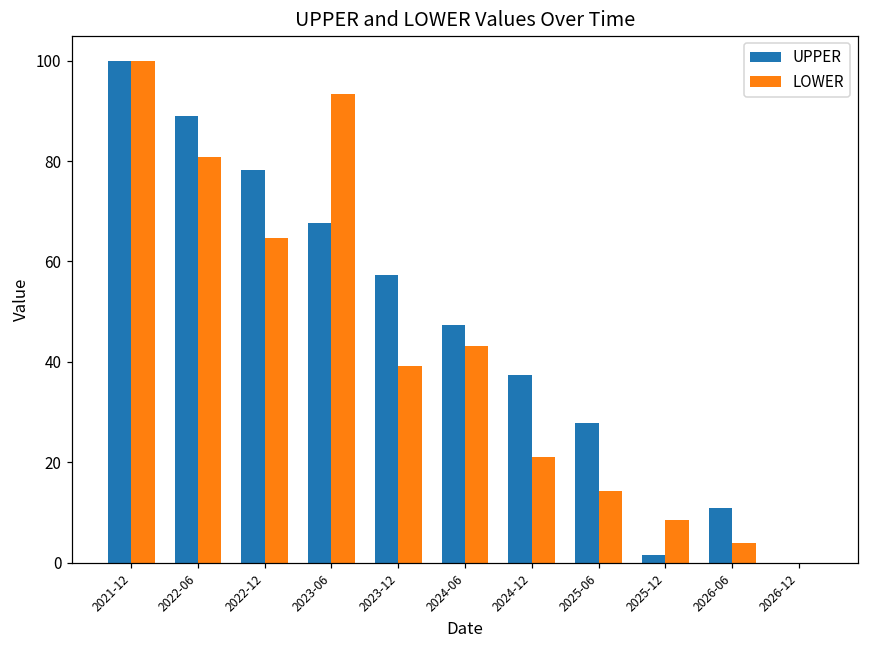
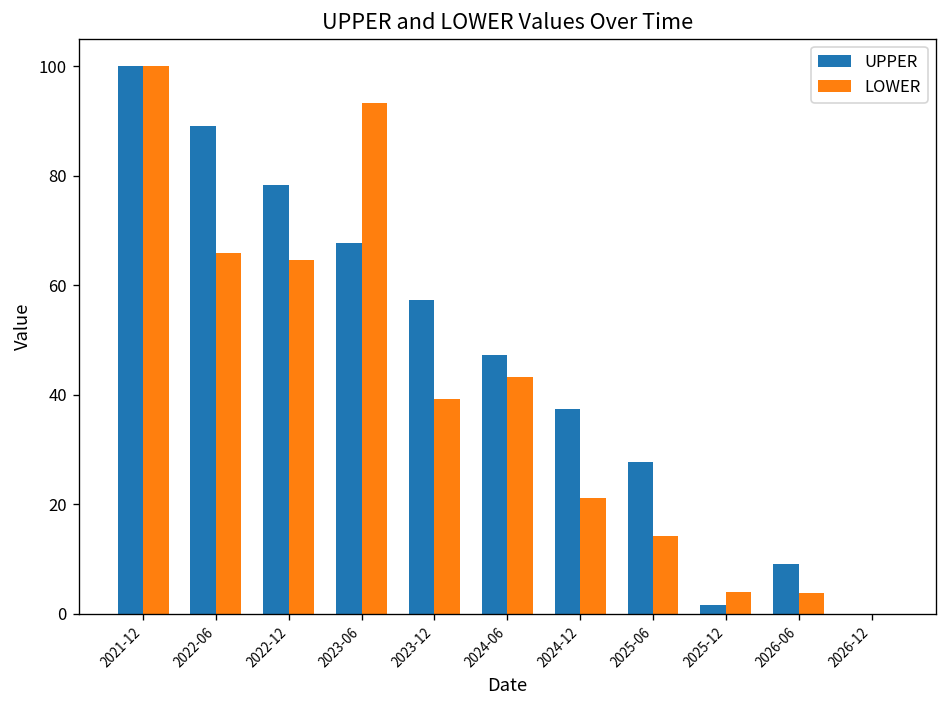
LOWER, 2022-06: 81 -> 66
LOWER, 2025-12: 9 -> 4
UPPER, 2026-06: 11 -> 9
